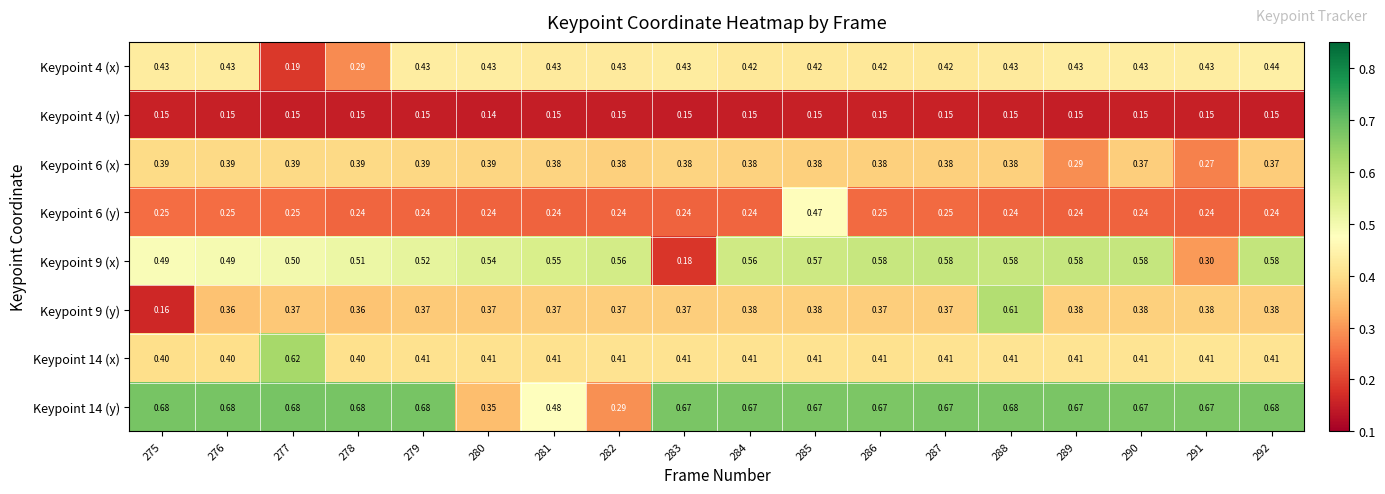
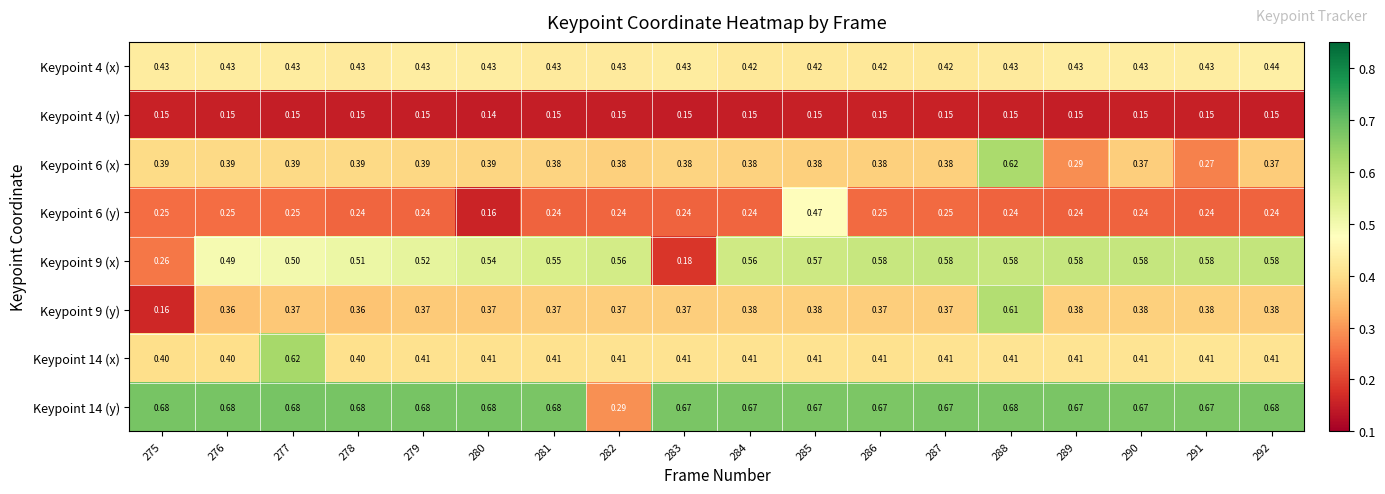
Keypoint 4 (x), 277: 0.19 -> 0.43
Keypoint 4 (x), 278: 0.29 -> 0.43
Keypoint 6 (x), 288: 0.38 -> 0.62
Keypoint 6 (y), 280: 0.24 -> 0.16
Keypoint 9 (x), 275: 0.49 -> 0.26
Keypoint 9 (x), 291: 0.30 -> 0.58
Keypoint 14 (y), 280: 0.35 -> 0.68
Keypoint 14 (y), 281: 0.48 -> 0.68
